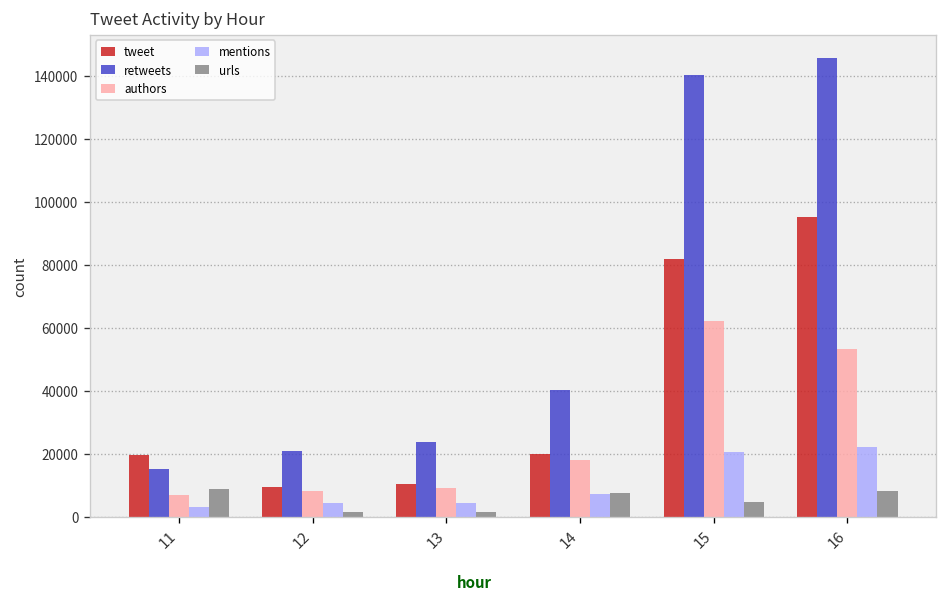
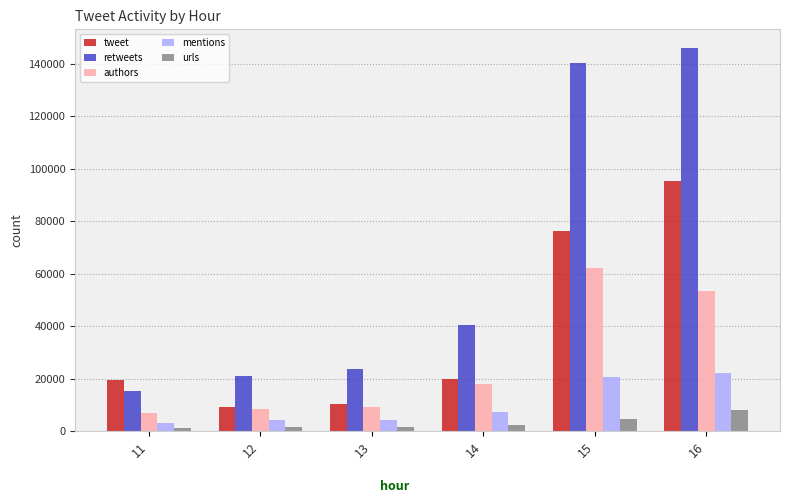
urls, 11: 9000 -> 1000
urls, 14: 8000 -> 2000
tweet, 15: 82000 -> 76000
